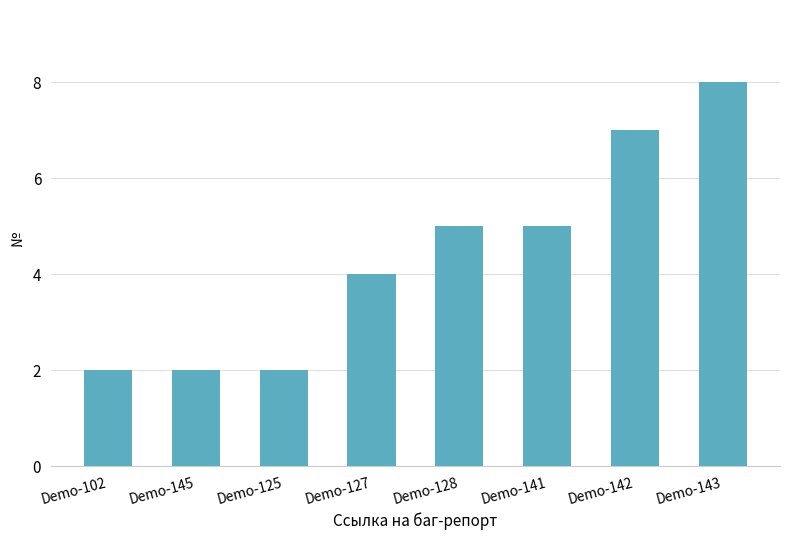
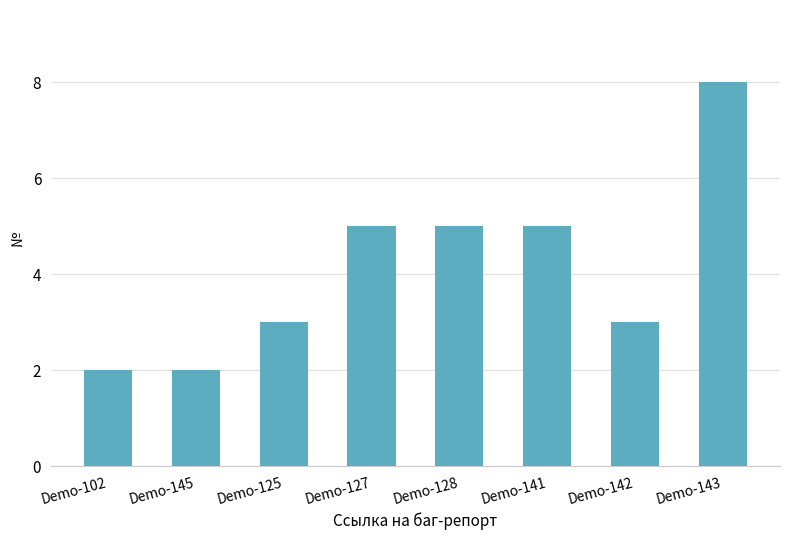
Demo-125: 2 -> 3
Demo-127: 4 -> 5
Demo-142: 7 -> 3
